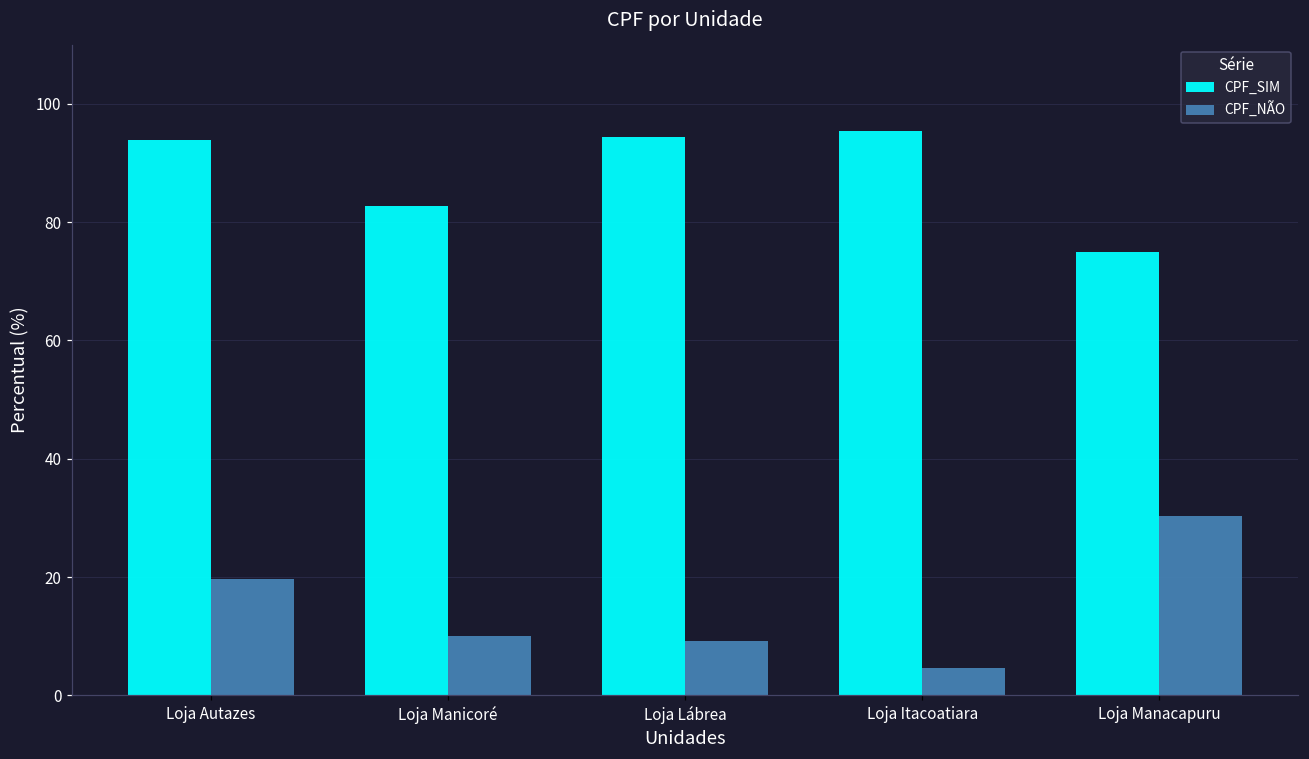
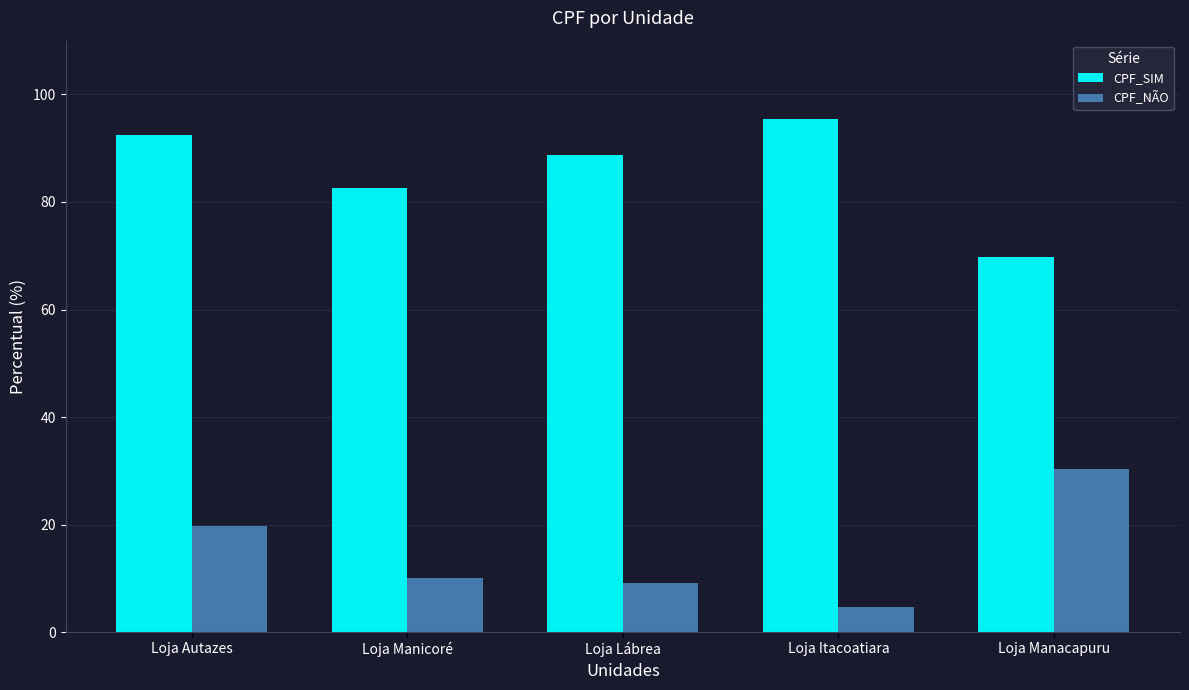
CPF_SIM, Loja Autazes: 94 -> 92
CPF_SIM, Loja Lábrea: 94 -> 89
CPF_SIM, Loja Manacapuru: 75 -> 70
